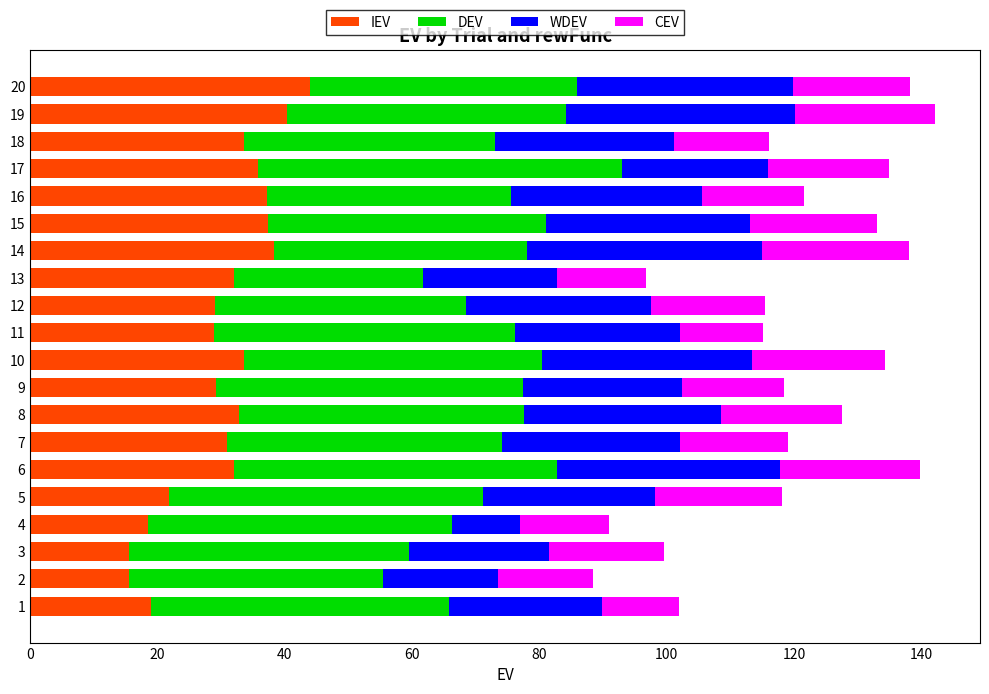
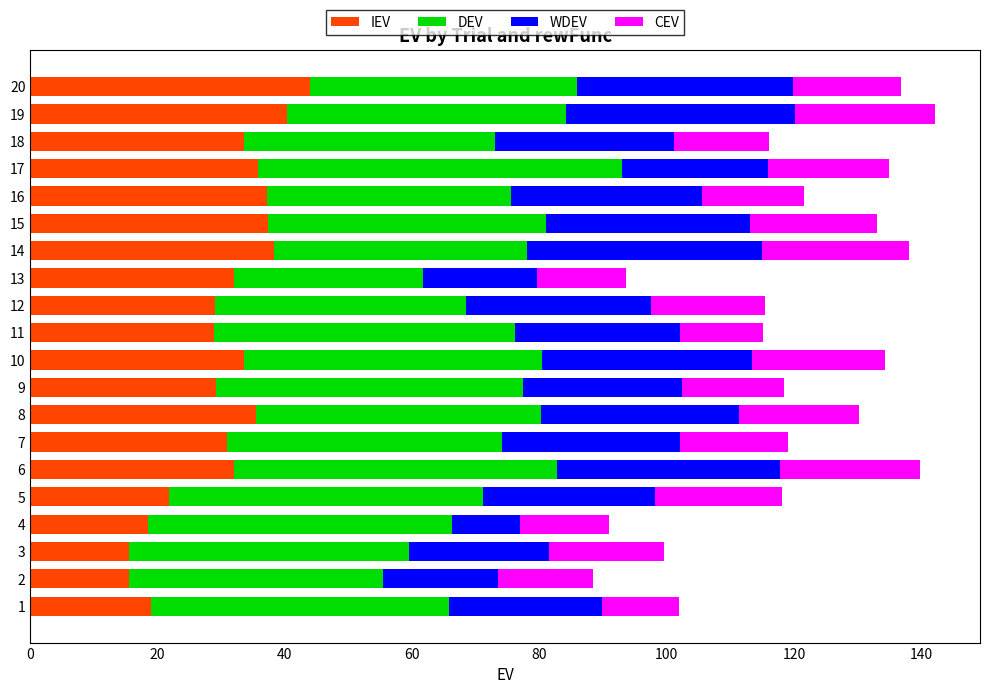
CEV, 20: 18 -> 17
WDEV, 13: 21 -> 18
IEV, 8: 33 -> 35
